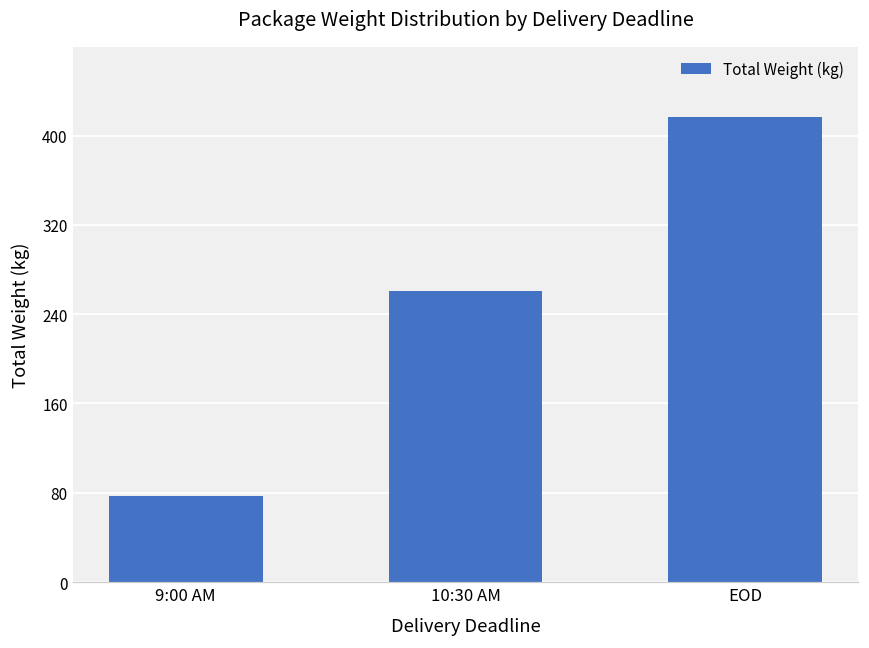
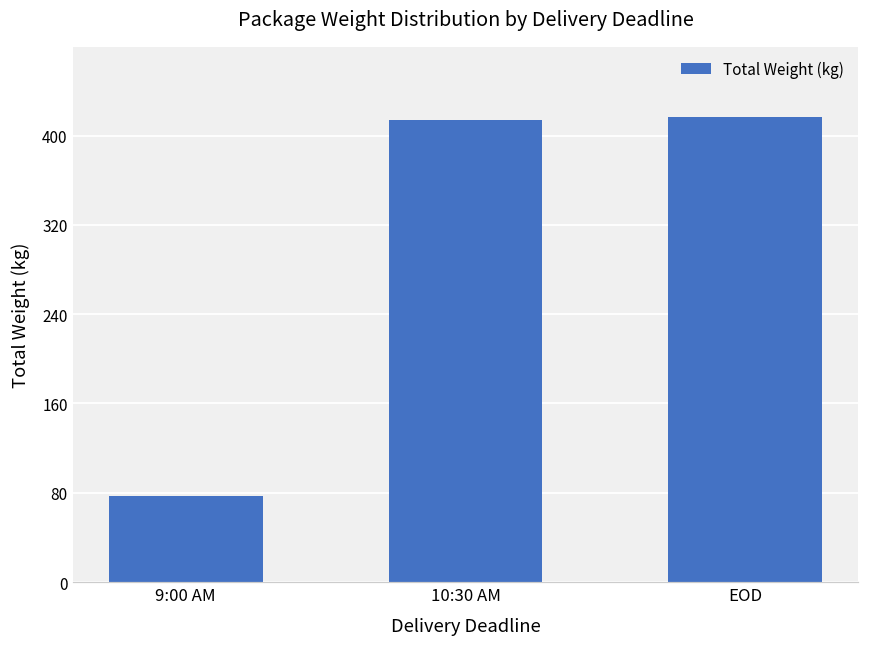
10:30 AM: 261 -> 414
